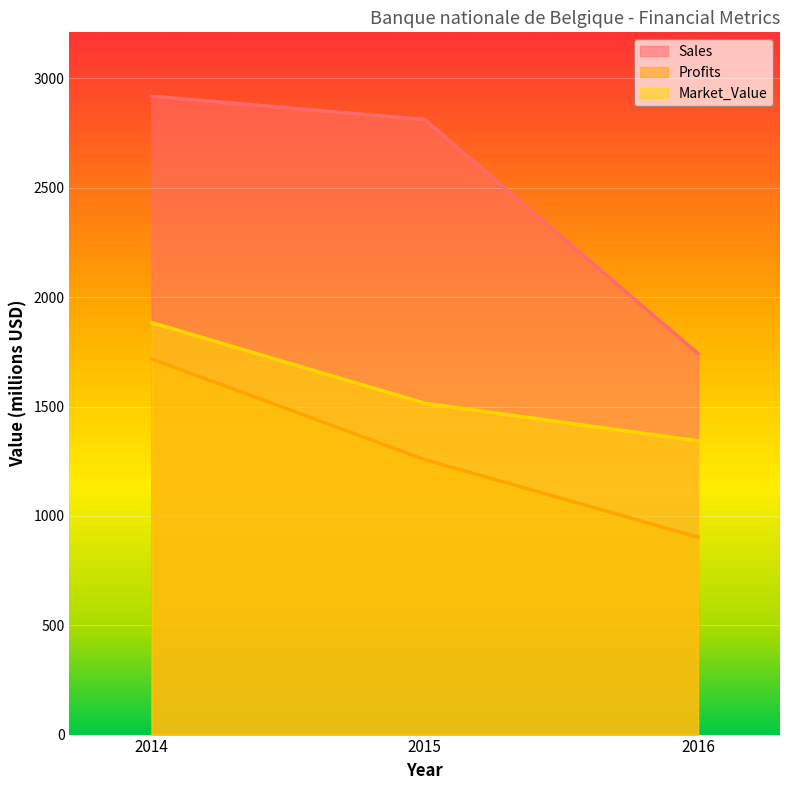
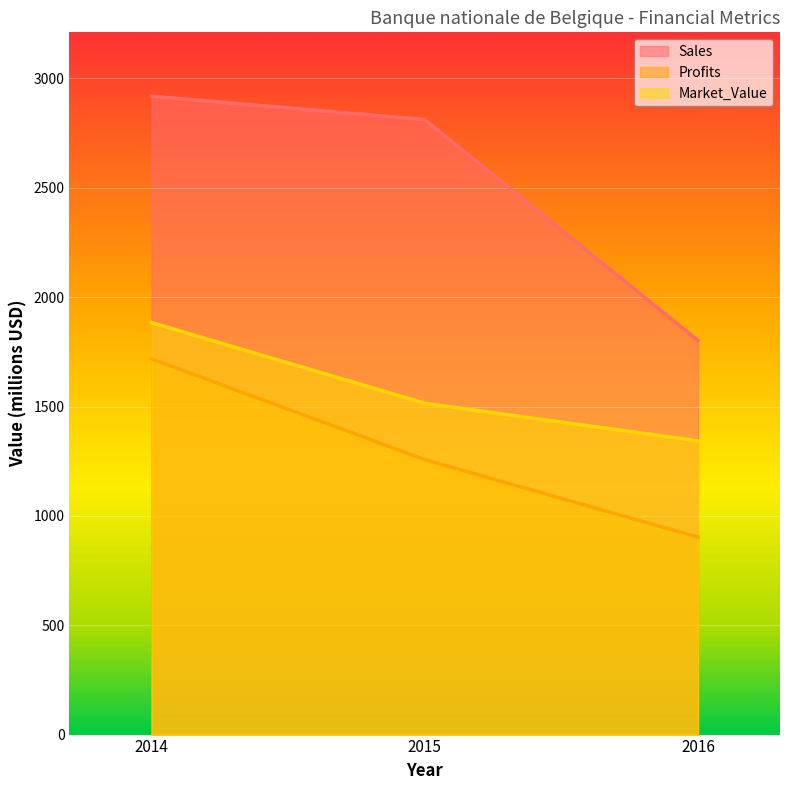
Sales, 2016: 1740 -> 1800
